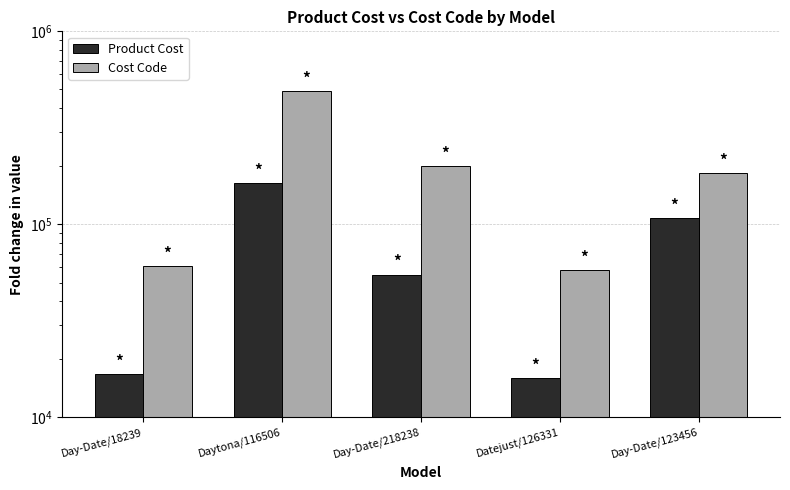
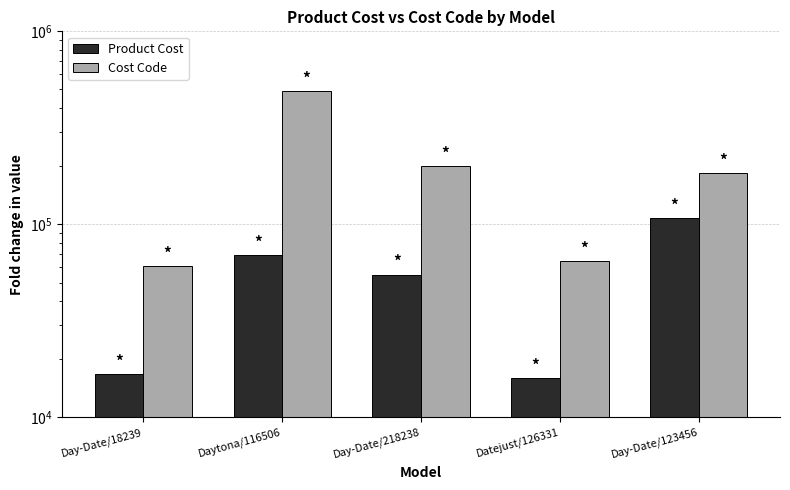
Product Cost, Daytona/116506: 160000 -> 69000
Cost Code, Datejust/126331: 58000 -> 65000
